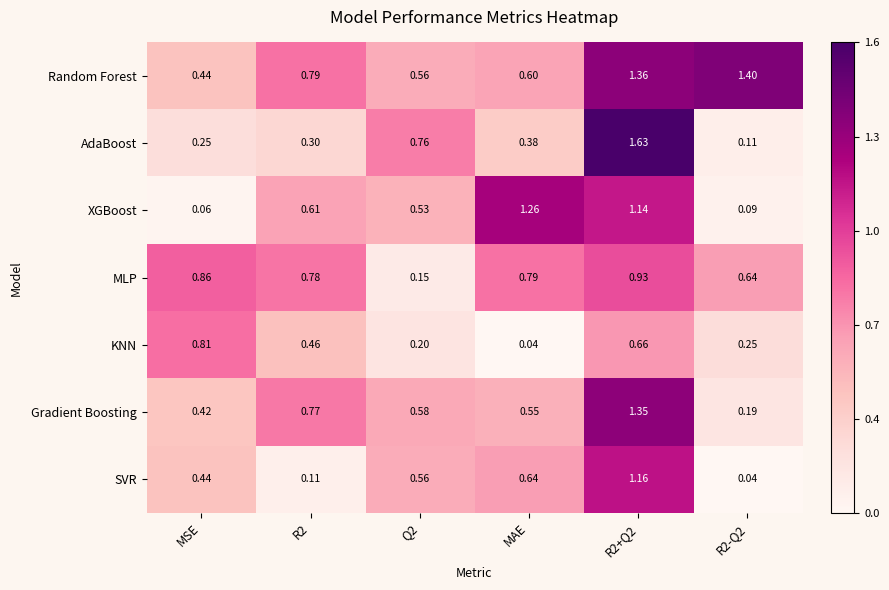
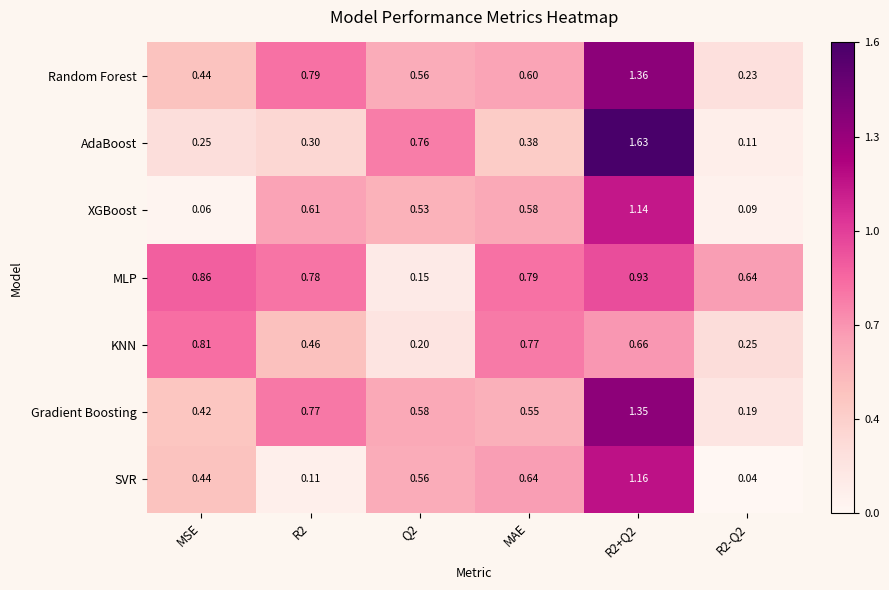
Random Forest, R2-Q2: 1.40 -> 0.23
XGBoost, MAE: 1.26 -> 0.58
KNN, MAE: 0.04 -> 0.77
